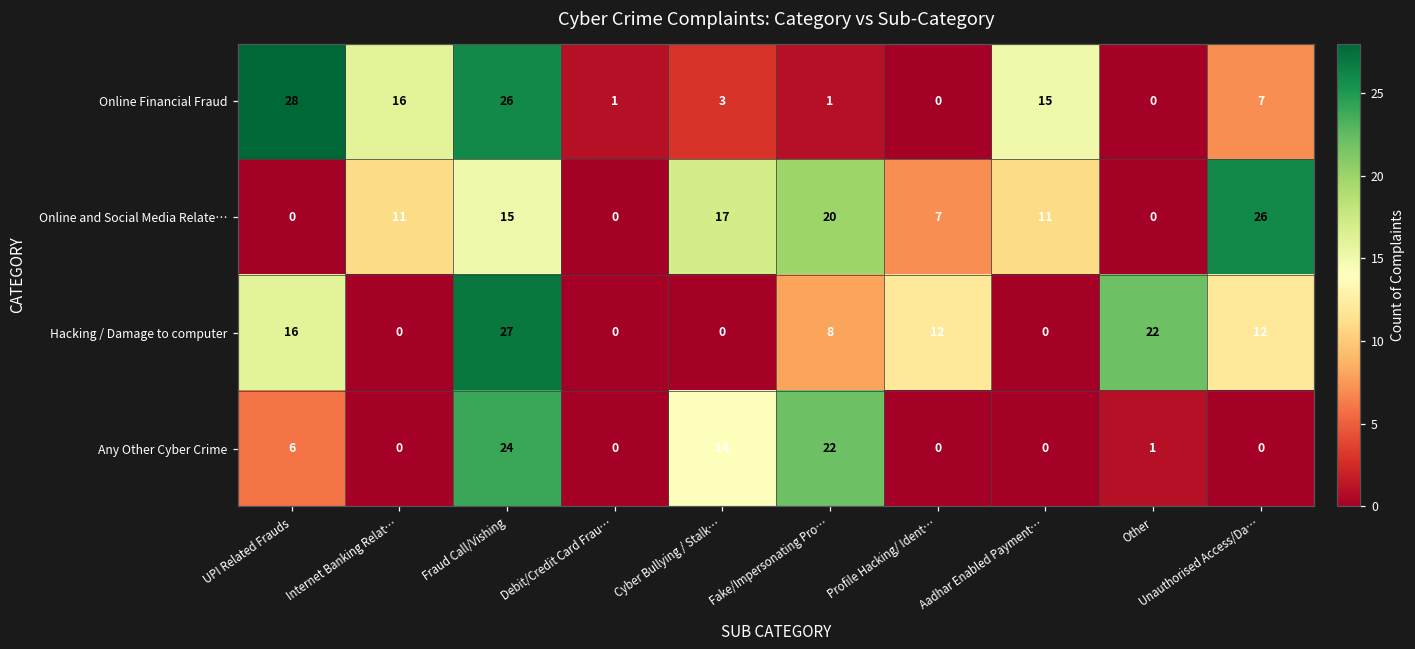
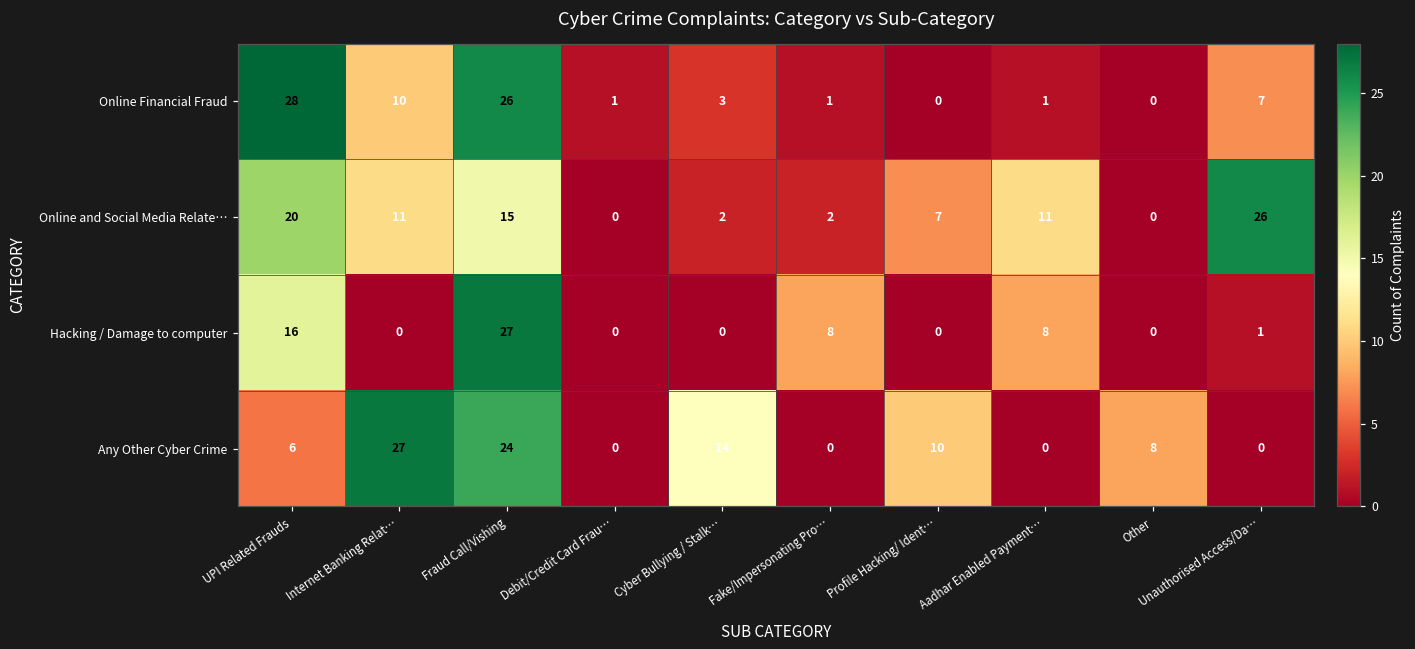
Online Financial Fraud, Internet Banking Relat…: 16 -> 10
Online Financial Fraud, Aadhar Enabled Payment…: 15 -> 1
Online and Social Media Relate…, UPI Related Frauds: 0 -> 20
Online and Social Media Relate…, Cyber Bullying / Stalk…: 17 -> 2
Online and Social Media Relate…, Fake/Impersonating Pro…: 20 -> 2
Hacking / Damage to computer, Profile Hacking/ Ident…: 12 -> 0
Hacking / Damage to computer, Aadhar Enabled Payment…: 0 -> 8
Hacking / Damage to computer, Other: 22 -> 0
Hacking / Damage to computer, Unauthorised Access/Da…: 12 -> 1
Any Other Cyber Crime, Internet Banking Relat…: 0 -> 27
Any Other Cyber Crime, Fake/Impersonating Pro…: 22 -> 0
Any Other Cyber Crime, Profile Hacking/ Ident…: 0 -> 10
Any Other Cyber Crime, Other: 1 -> 8
